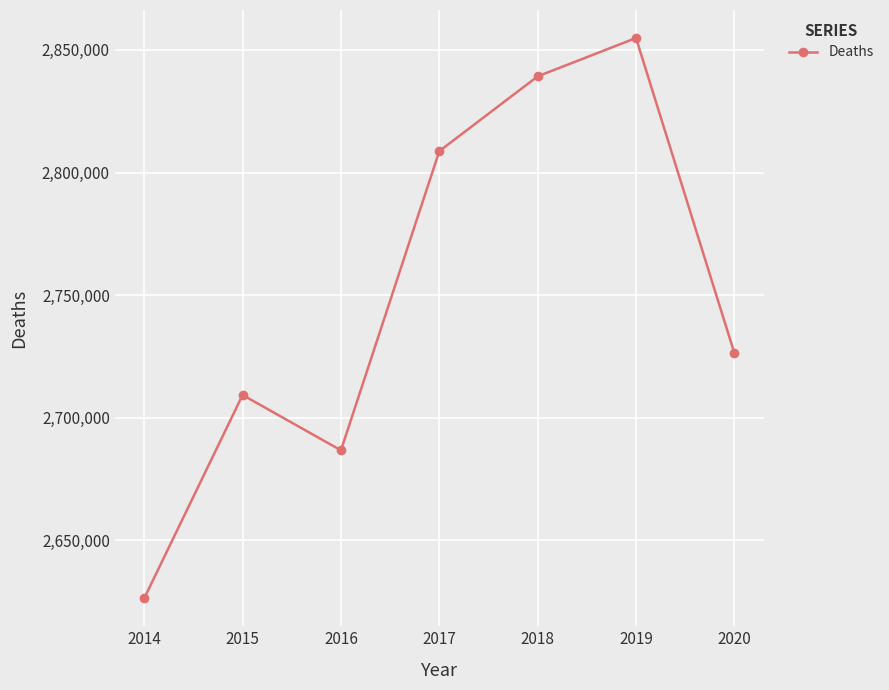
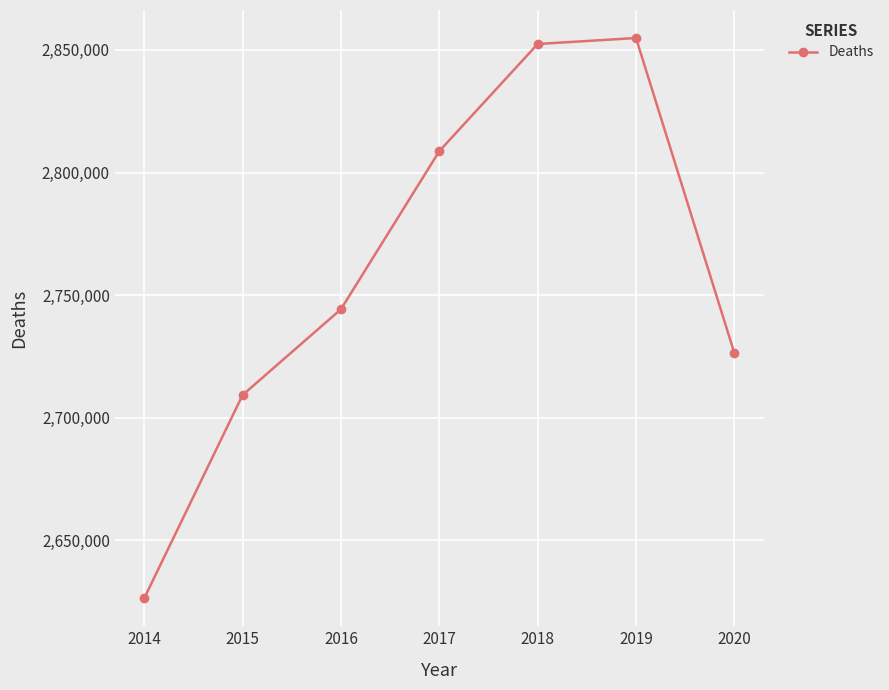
2016: 2,687,000 -> 2,744,000
2018: 2,839,000 -> 2,852,000
